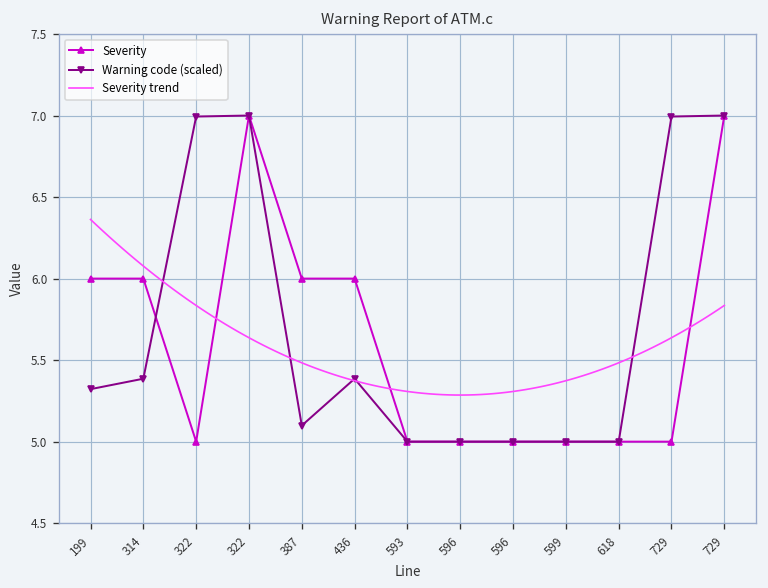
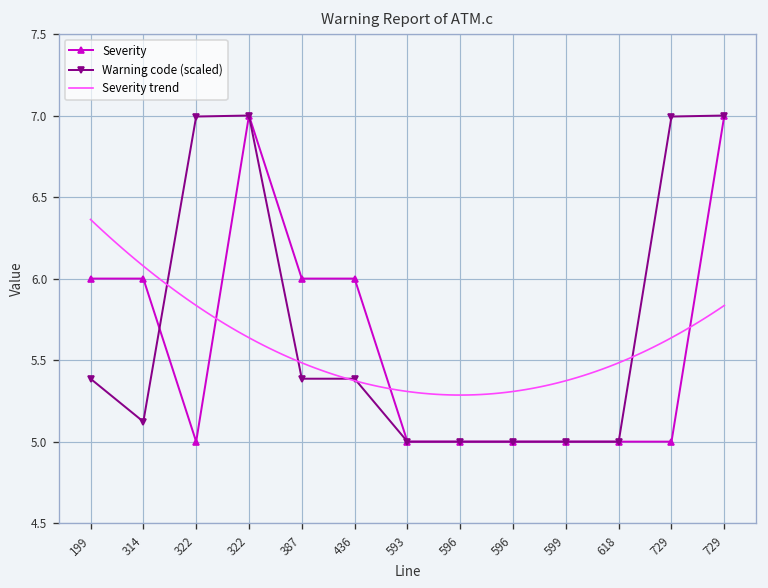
Warning code (scaled), 199: 5.32 -> 5.39
Warning code (scaled), 314: 5.39 -> 5.12
Warning code (scaled), 387: 5.10 -> 5.39
